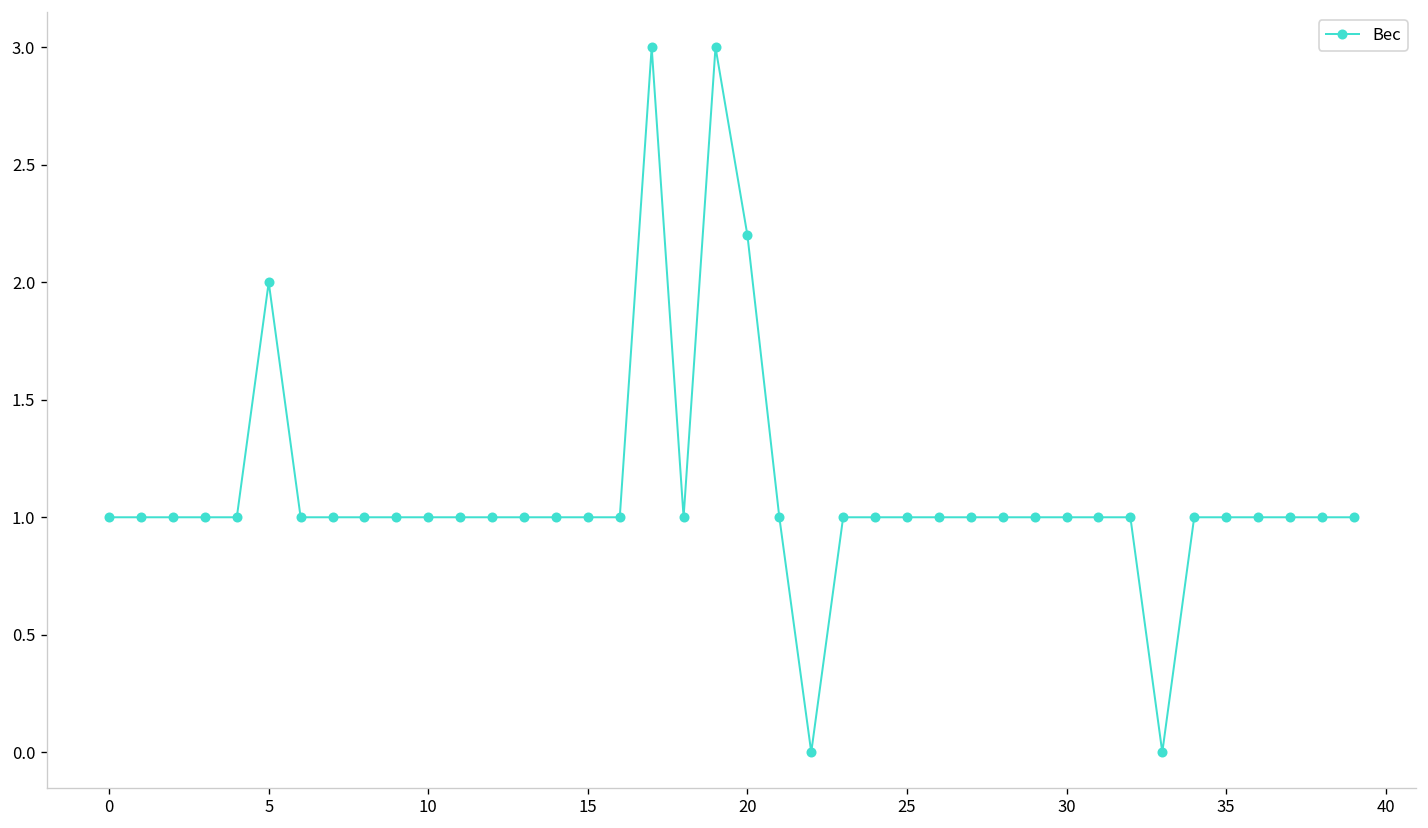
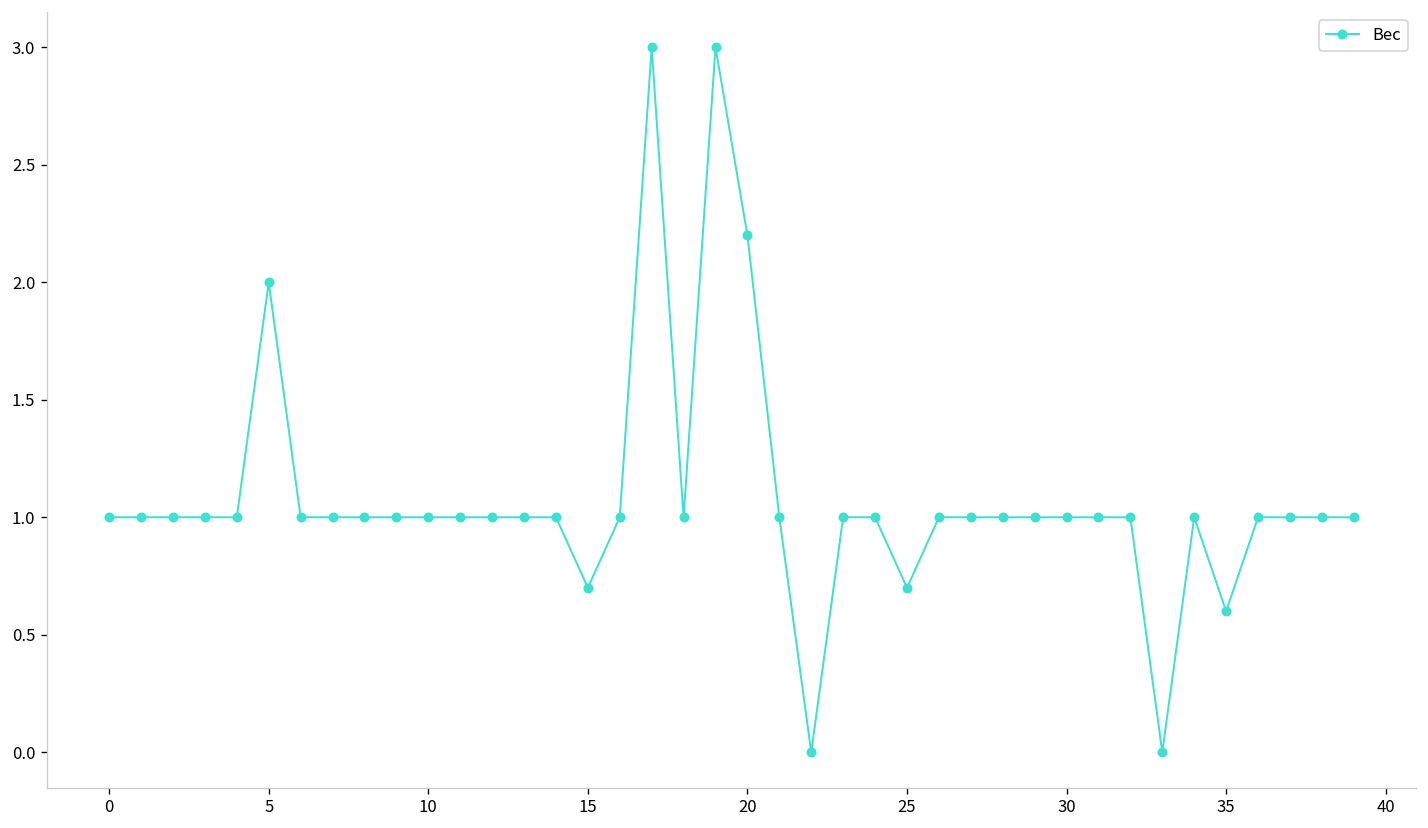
15: 1.0 -> 0.7
25: 1.0 -> 0.7
35: 1.0 -> 0.6
